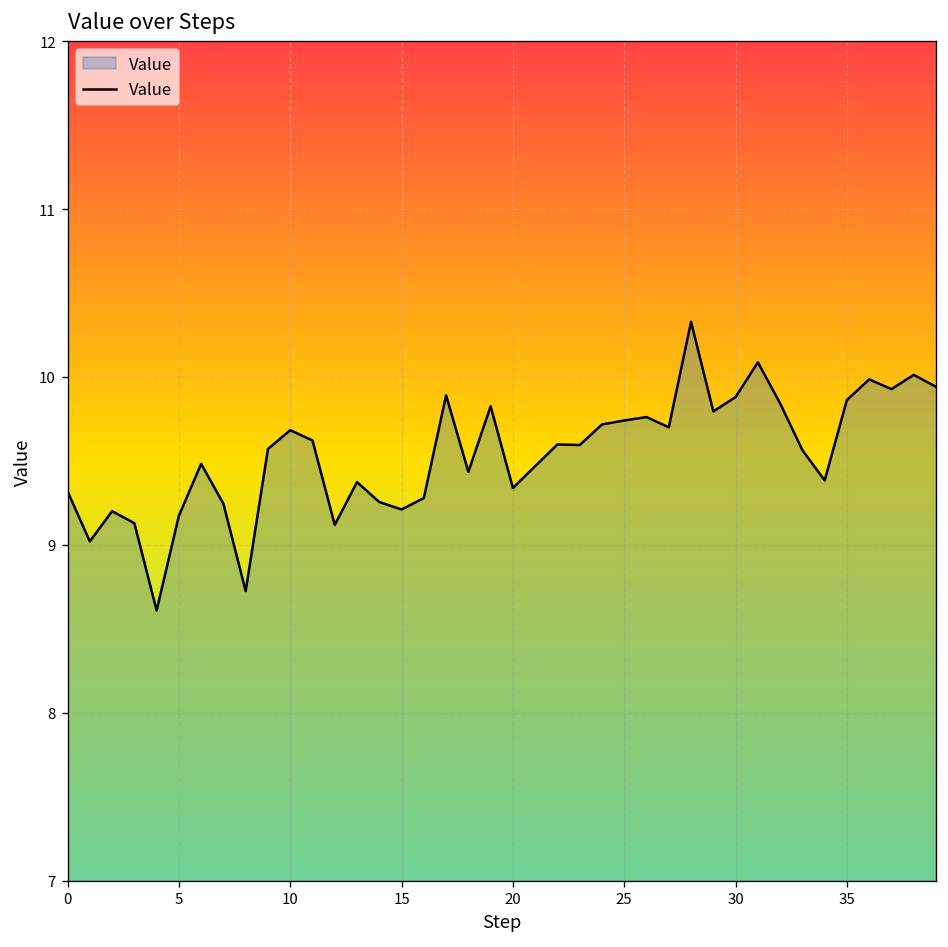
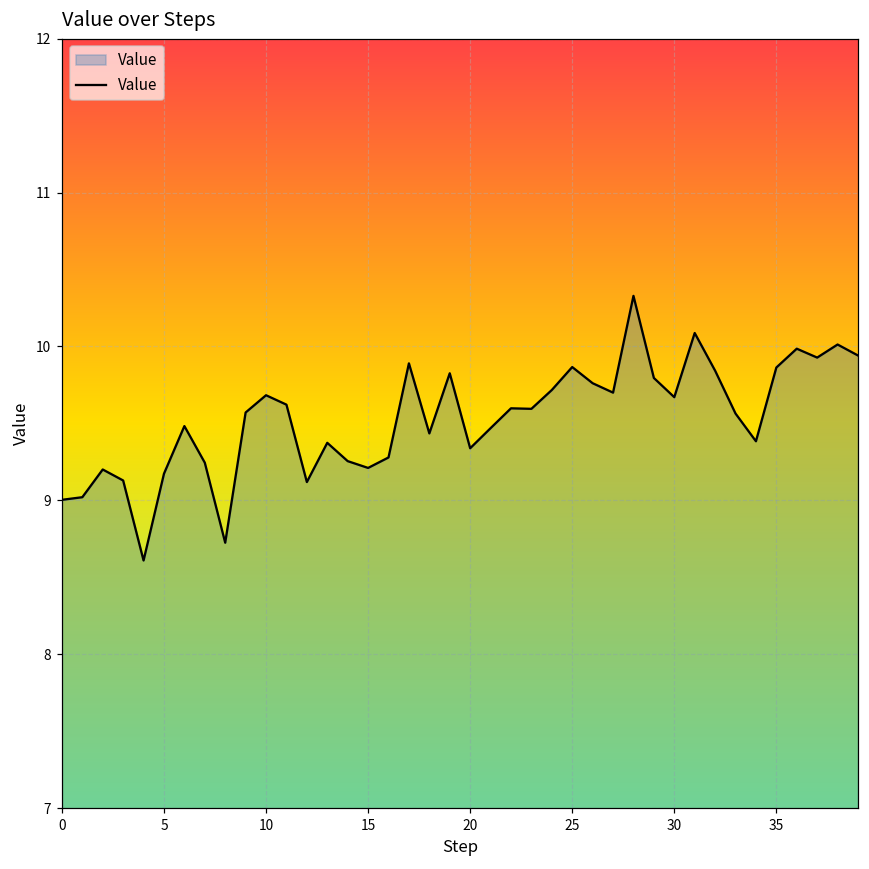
0: 9.32 -> 9.00
25: 9.74 -> 9.87
30: 9.88 -> 9.67
